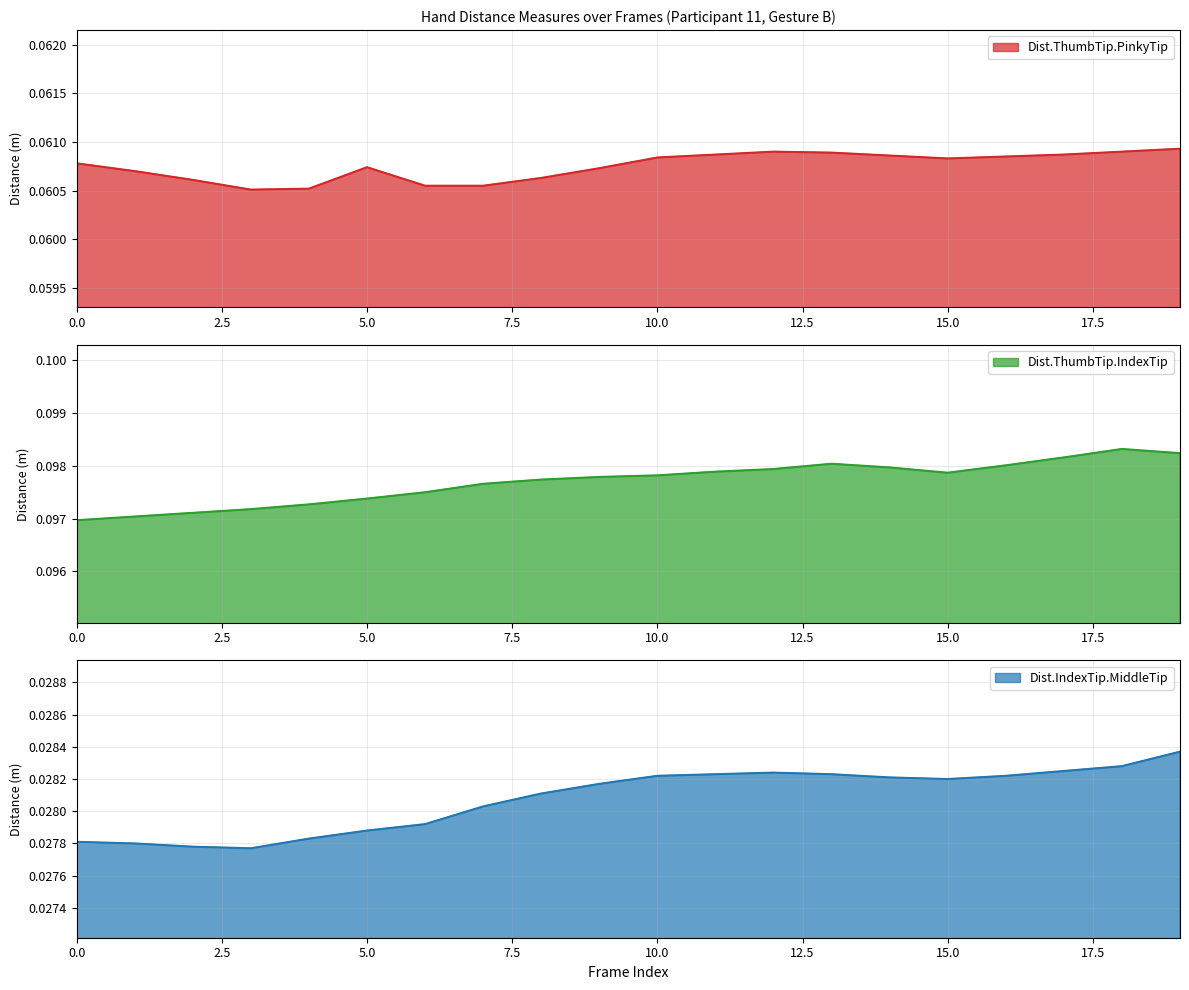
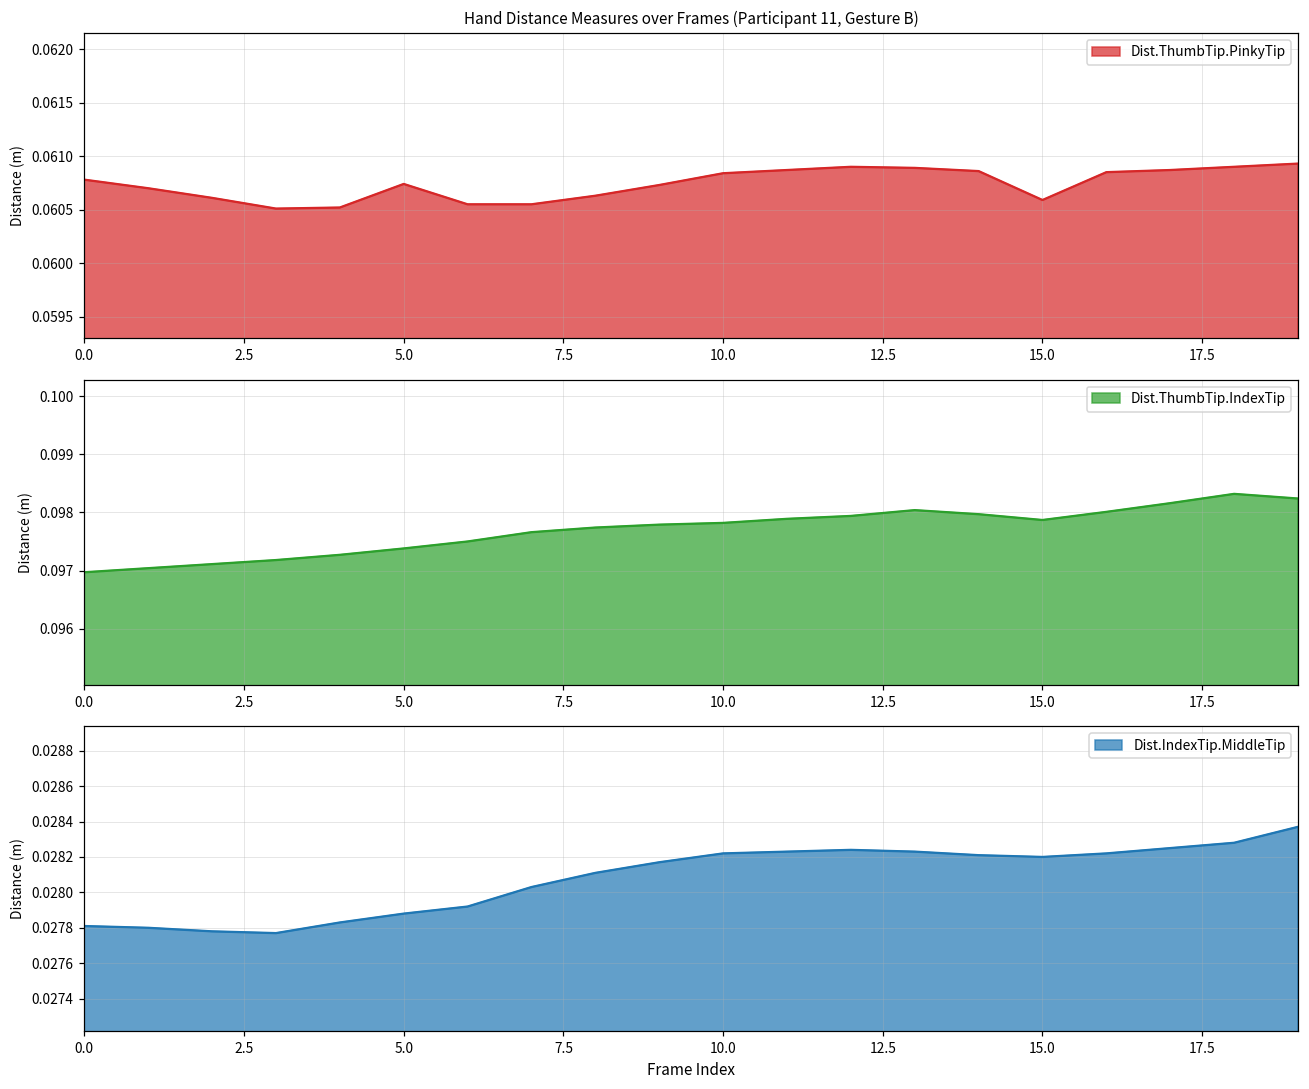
Hand Distance Measures over Frames (Participant 11, Gesture B), 15.0: 0.0608 -> 0.0606
